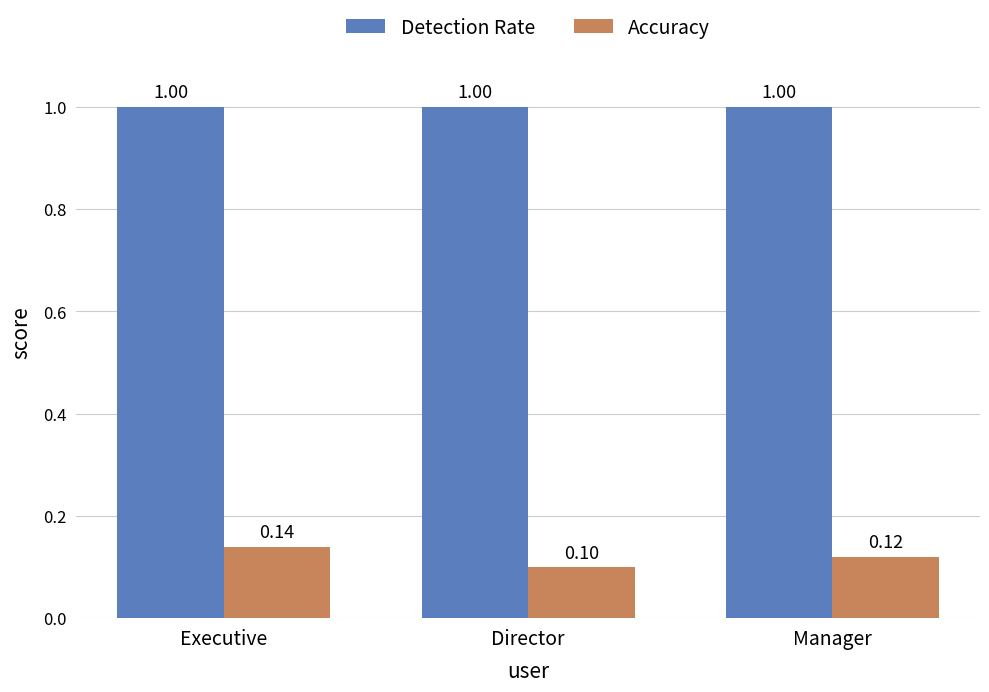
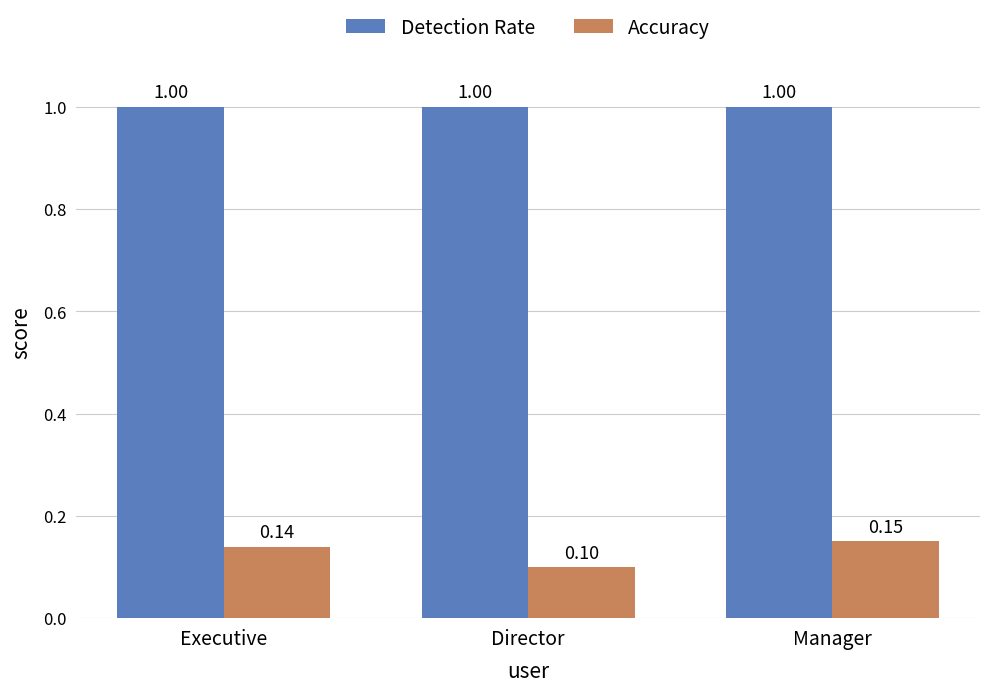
Accuracy, Manager: 0.12 -> 0.15
